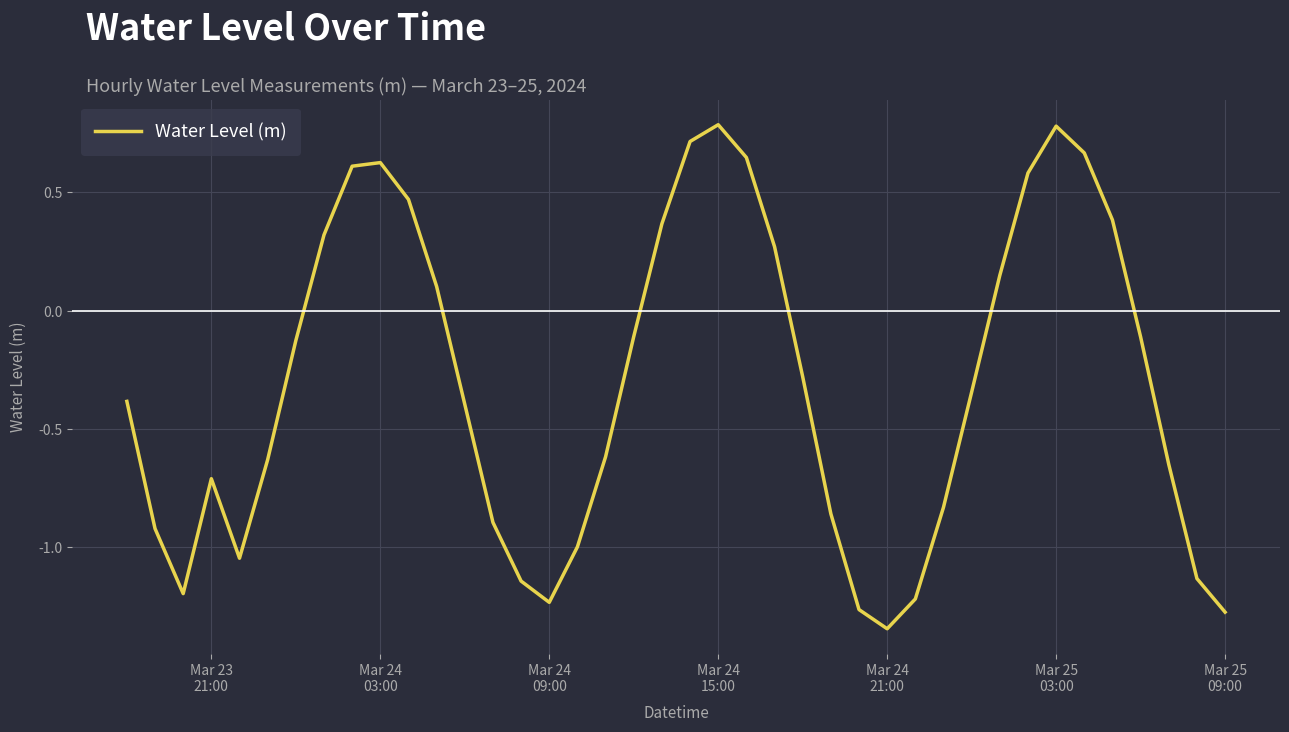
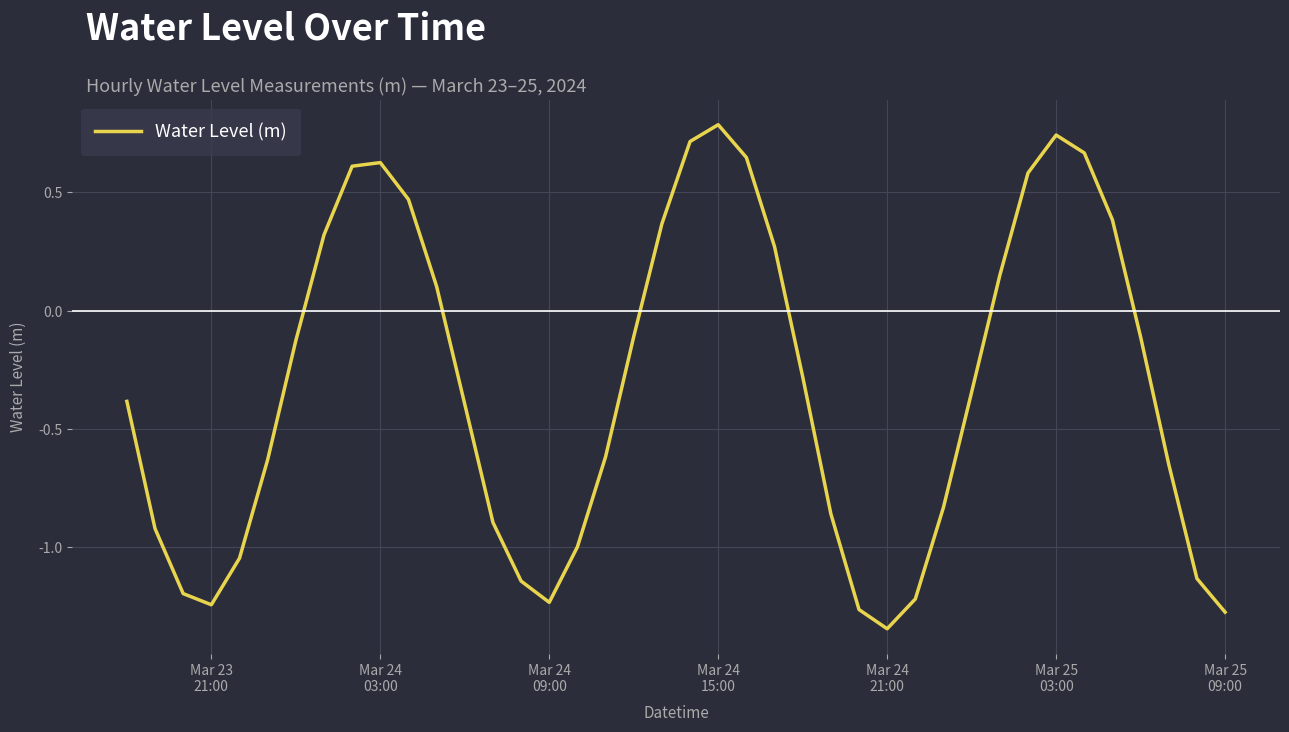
Mar 23 21:00: -0.71 -> -1.25
Mar 25 03:00: 0.78 -> 0.74
